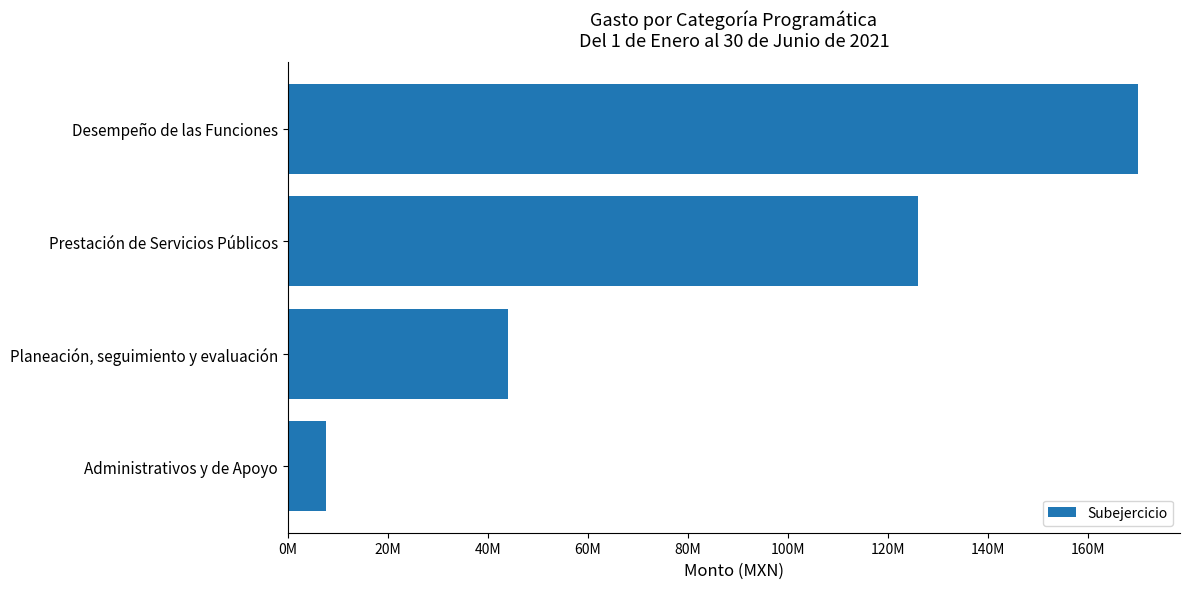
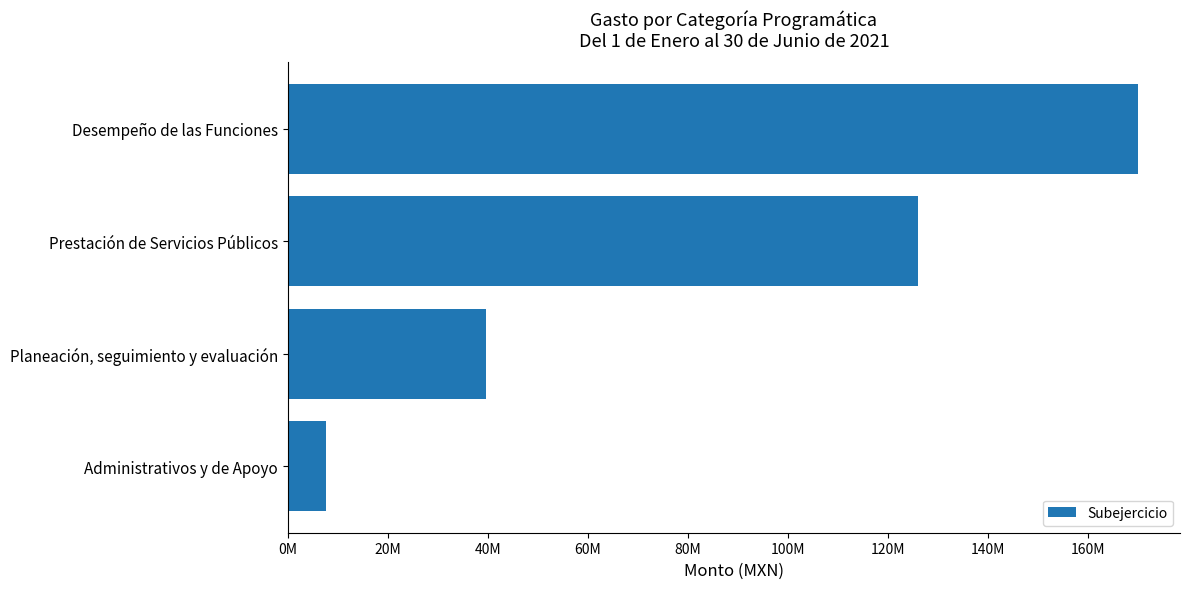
Planeación, seguimiento y evaluación: 44000000 -> 40000000
